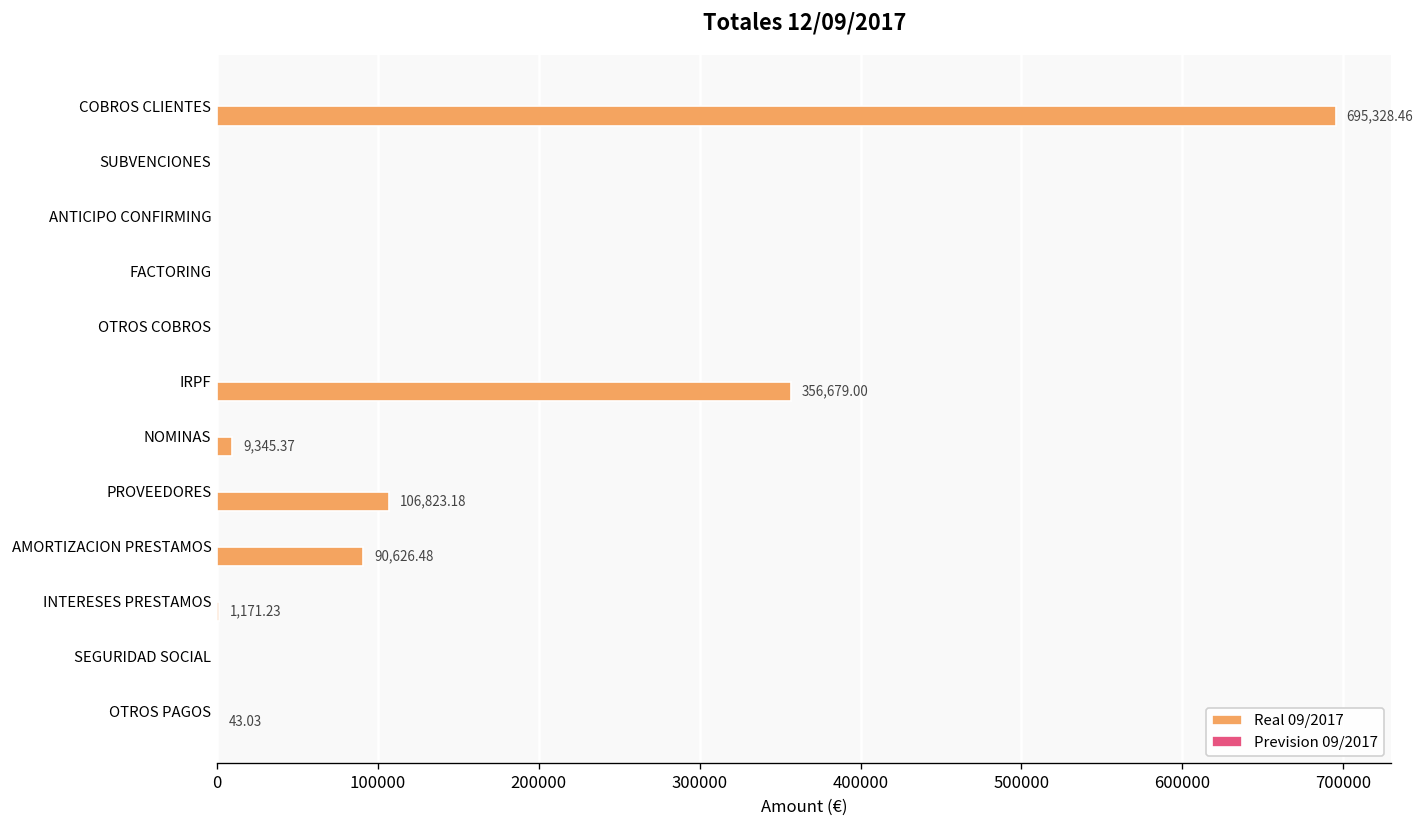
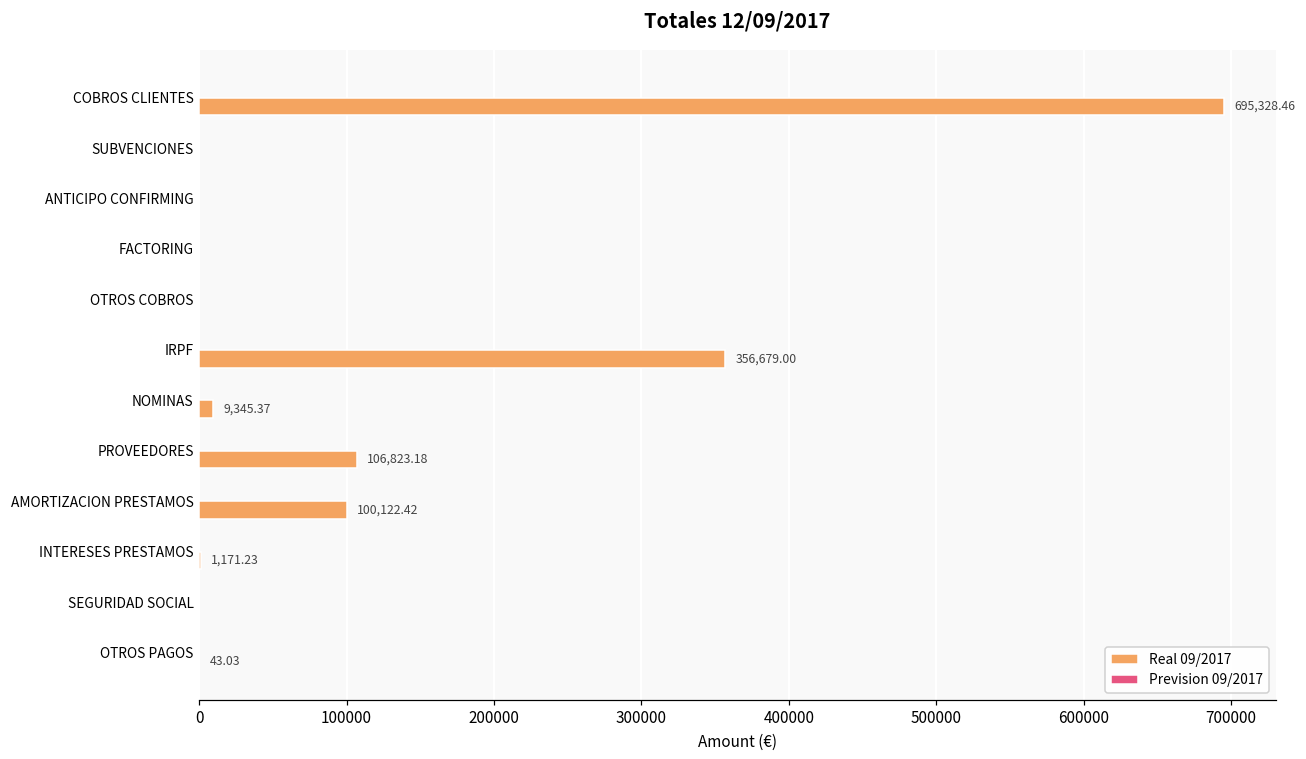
Real 09/2017, AMORTIZACION PRESTAMOS: 90,626.48 -> 100,122.42
